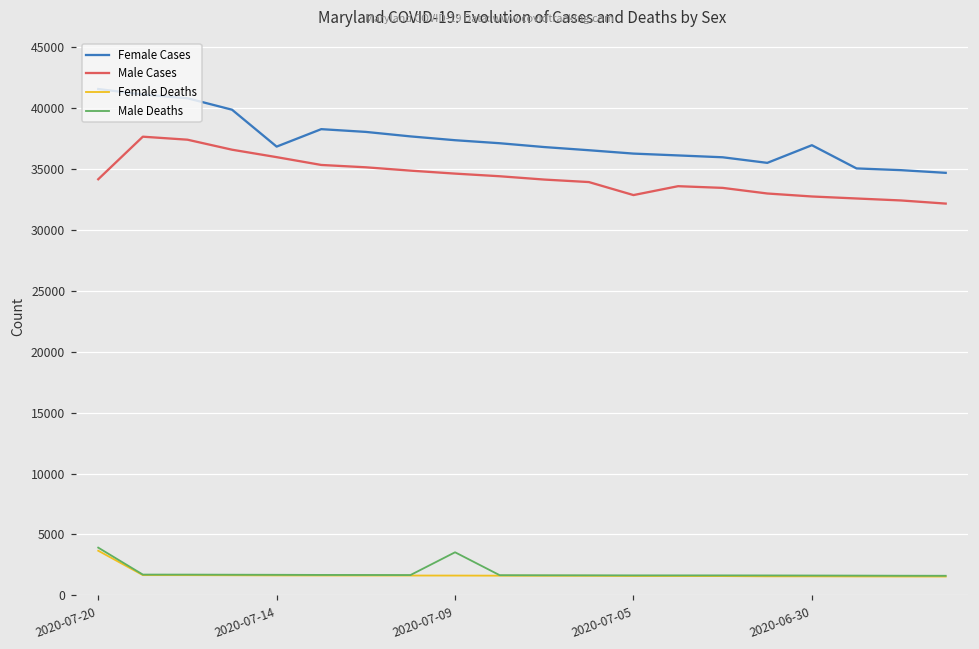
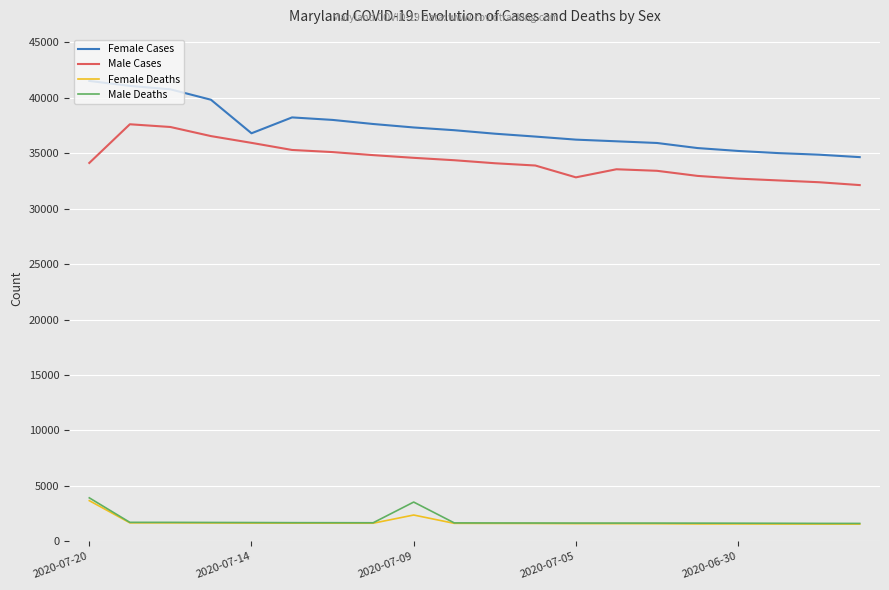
Female Deaths, 2020-07-09: 1600 -> 2400
Female Cases, 2020-06-30: 36900 -> 35200
